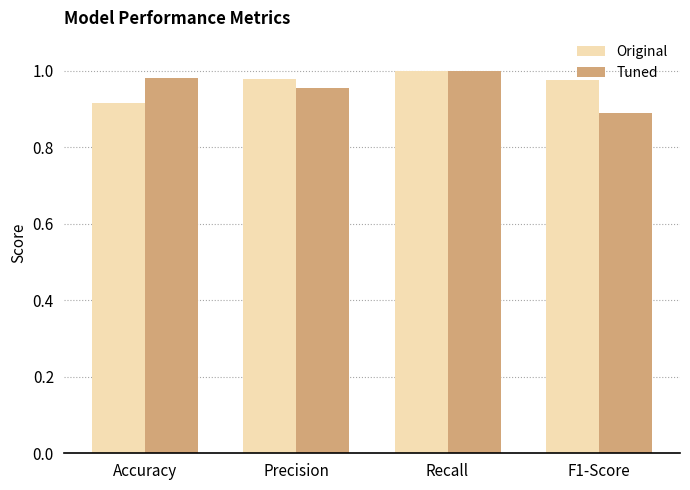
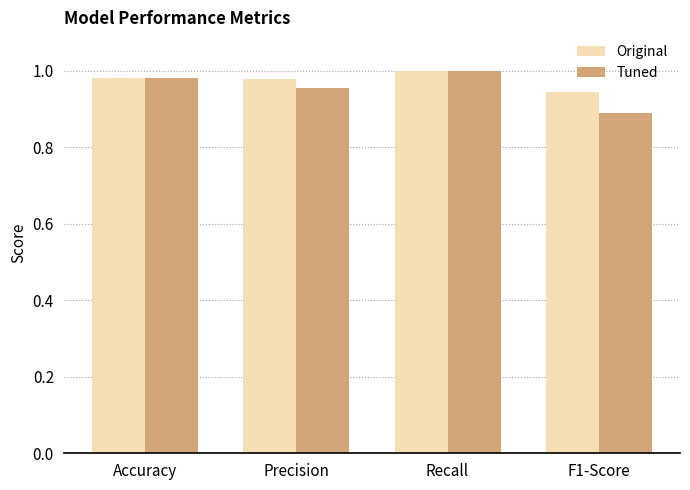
Original, Accuracy: 0.92 -> 0.98
Original, F1-Score: 0.98 -> 0.94
